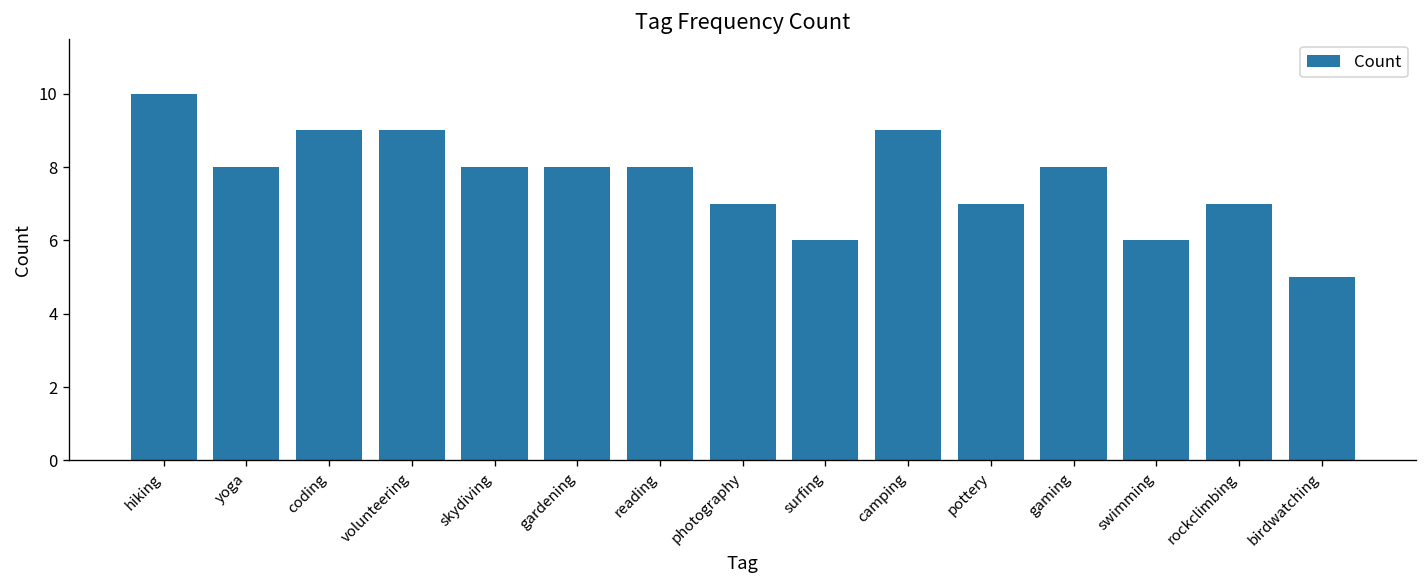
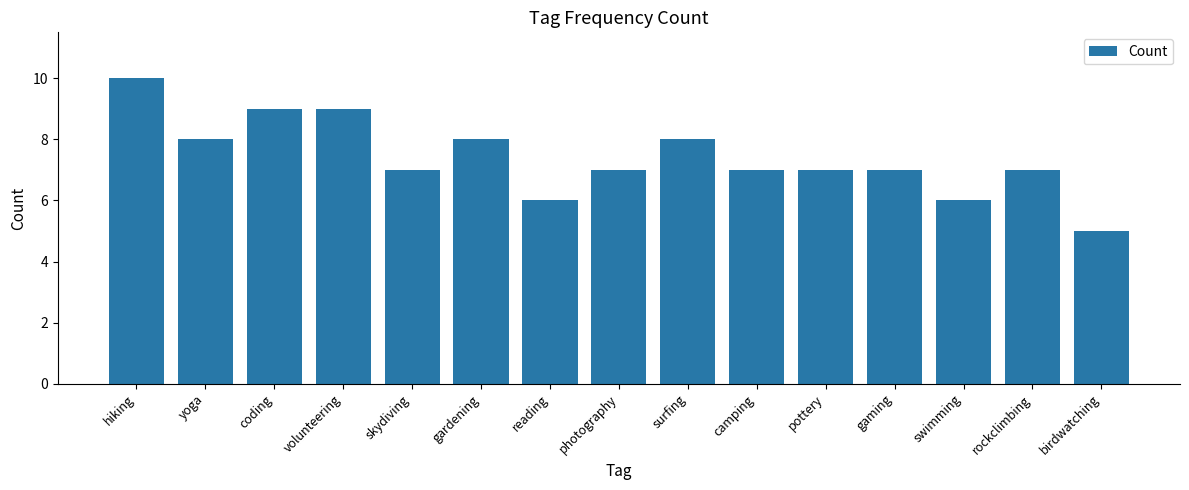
skydiving: 8 -> 7
reading: 8 -> 6
surfing: 6 -> 8
camping: 9 -> 7
gaming: 8 -> 7
